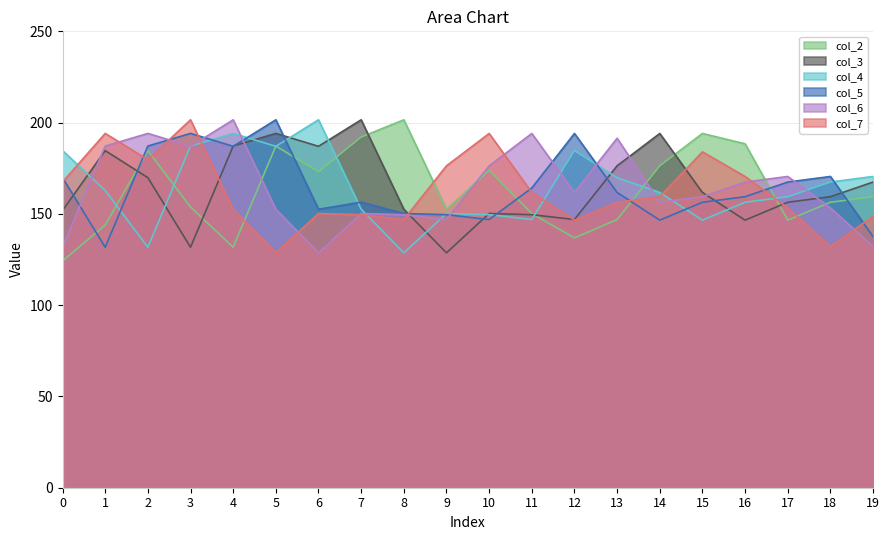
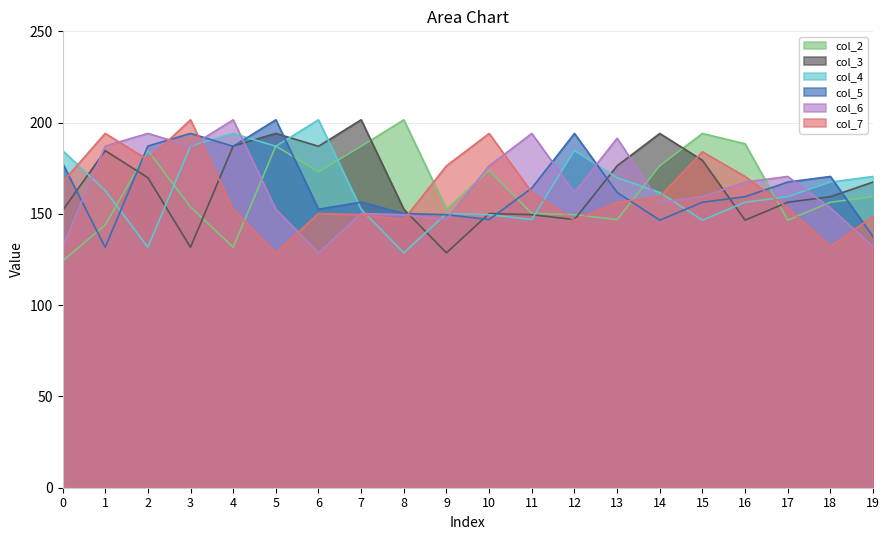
col_5, 0: 170 -> 178
col_2, 7: 192 -> 187
col_2, 12: 137 -> 150
col_3, 15: 162 -> 179
